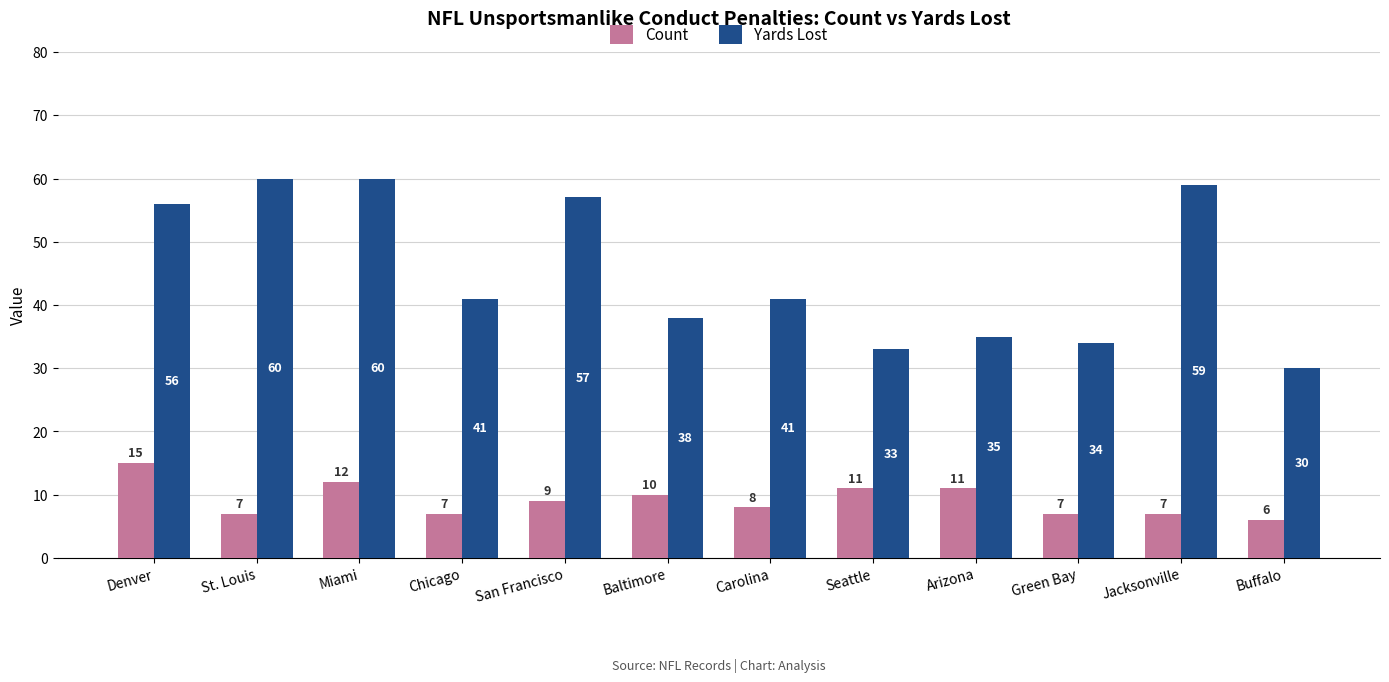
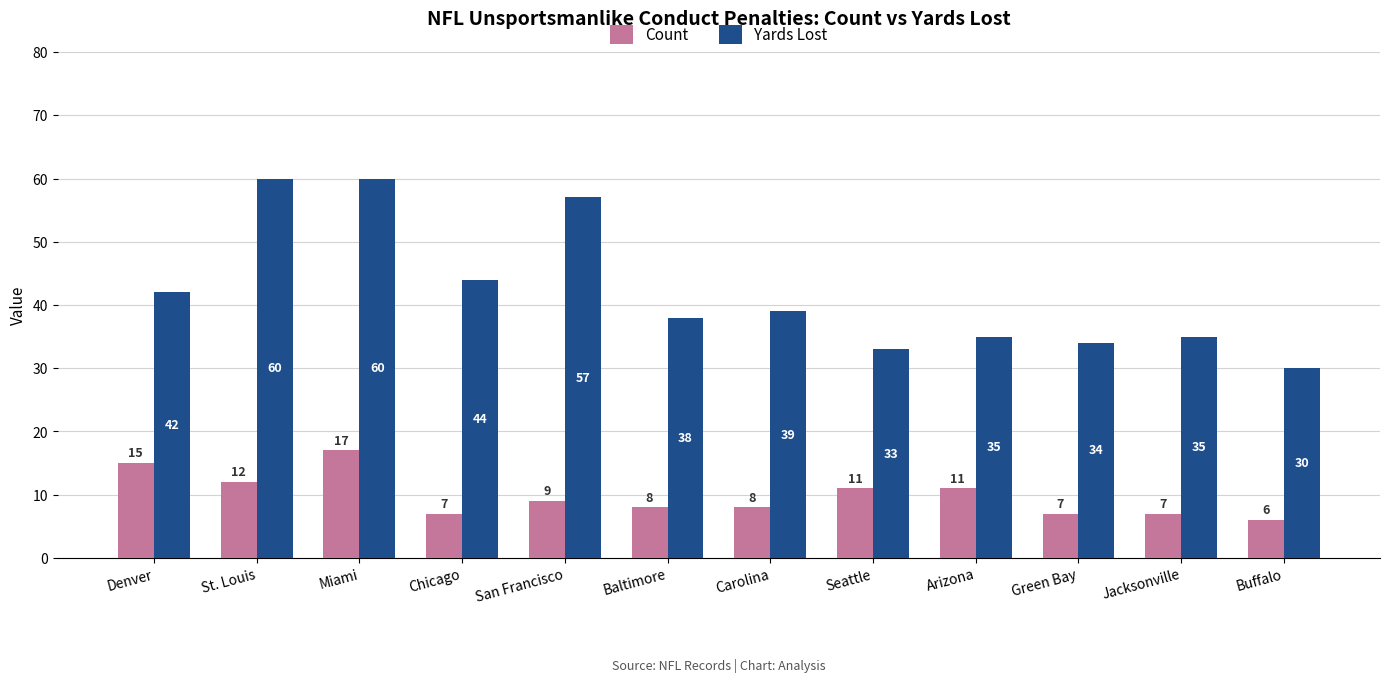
Yards Lost, Denver: 56 -> 42
Count, St. Louis: 7 -> 12
Count, Miami: 12 -> 17
Yards Lost, Chicago: 41 -> 44
Count, Baltimore: 10 -> 8
Yards Lost, Carolina: 41 -> 39
Yards Lost, Jacksonville: 59 -> 35
